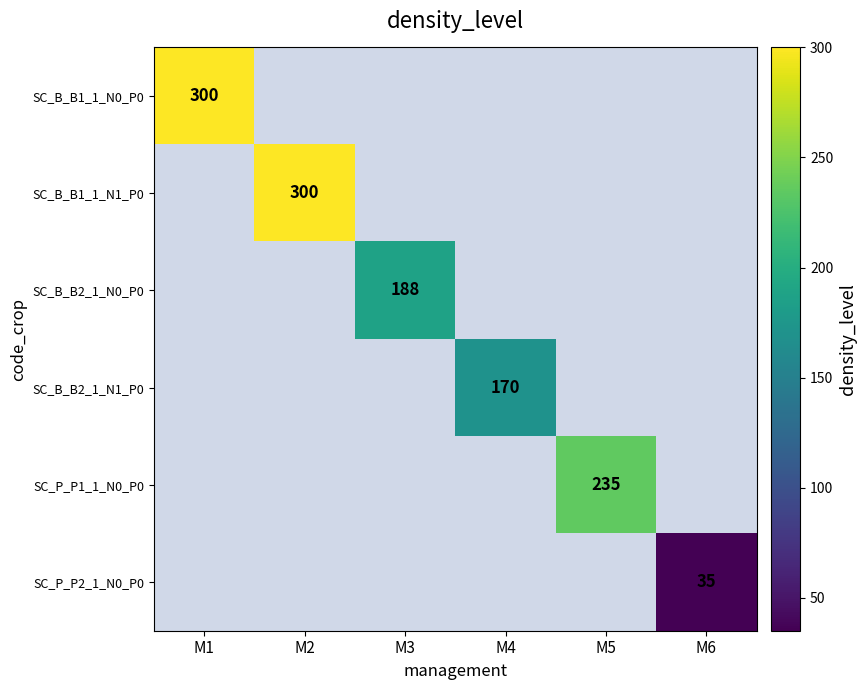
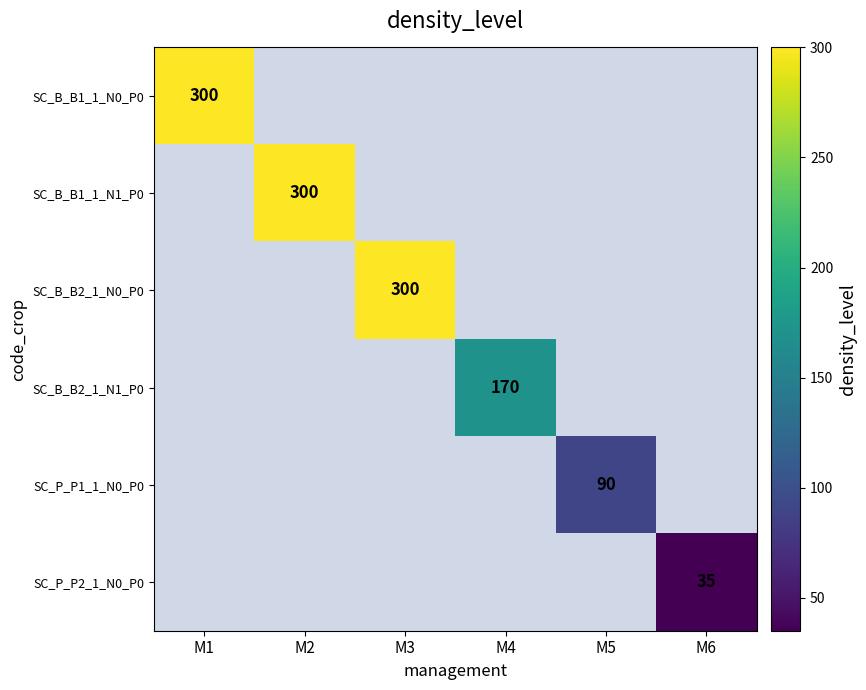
SC_B_B2_1_N0_P0, M3: 188 -> 300
SC_P_P1_1_N0_P0, M5: 235 -> 90
